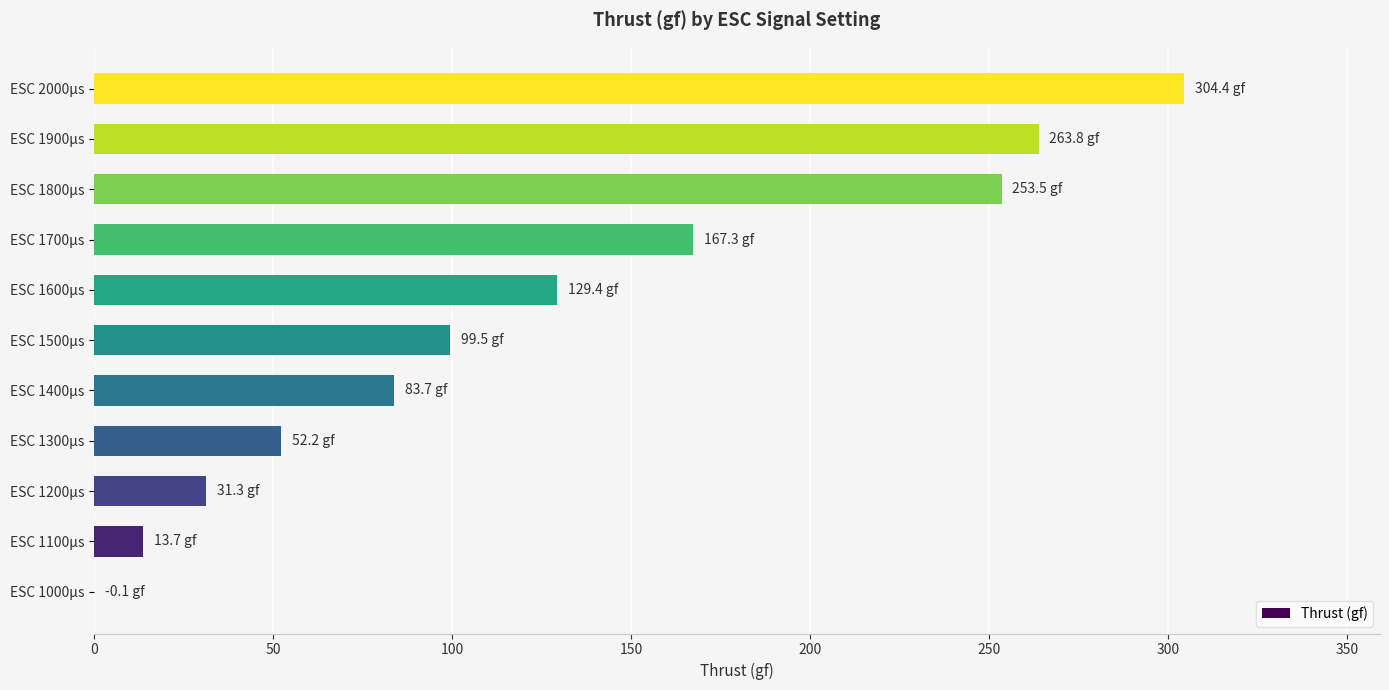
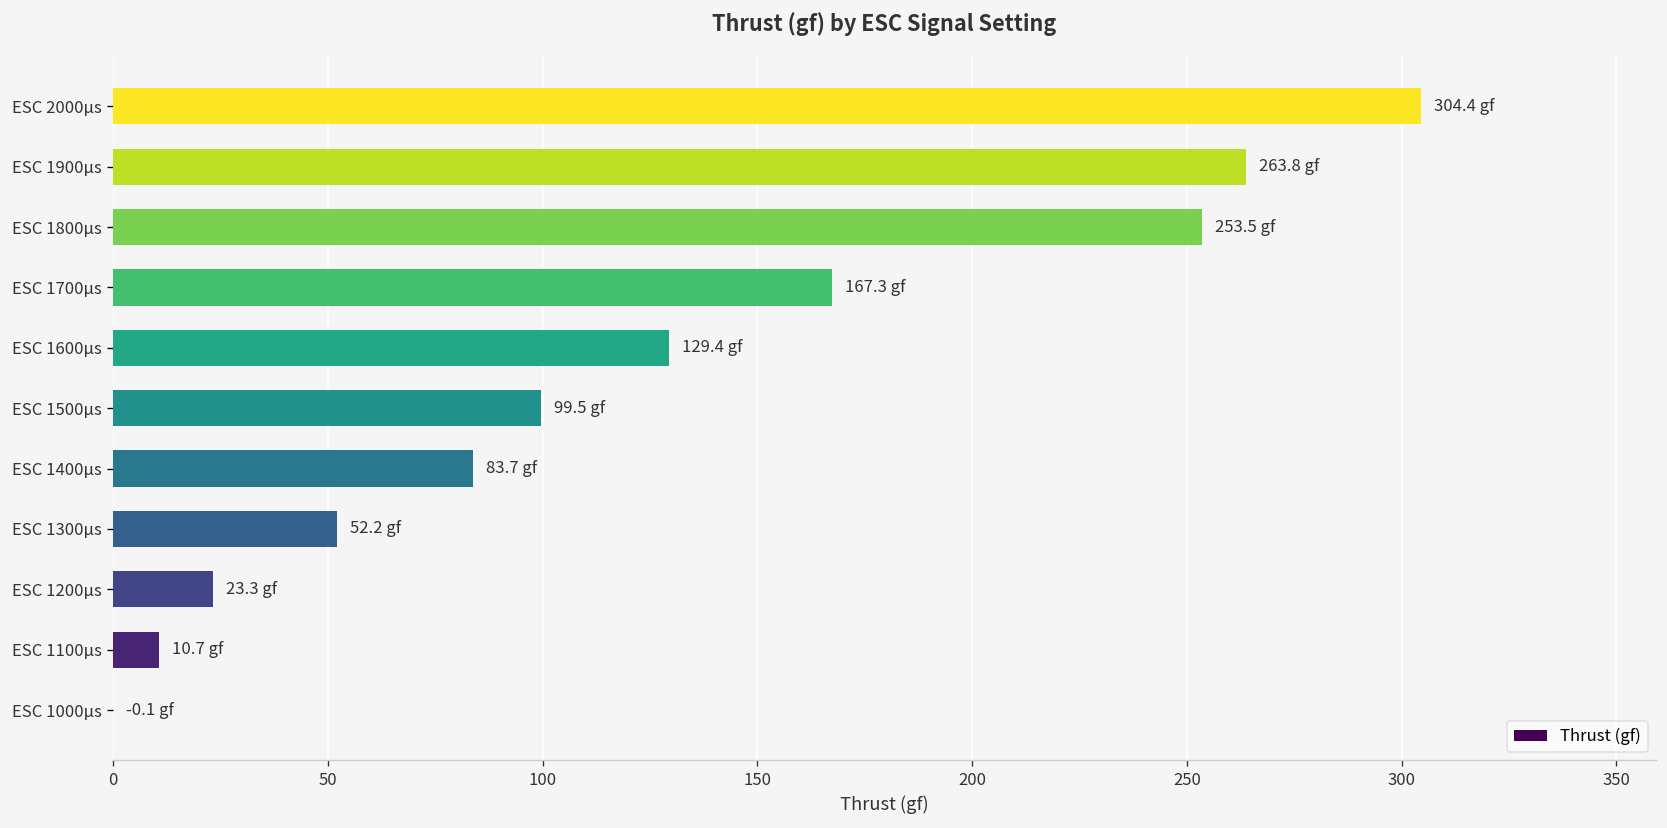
ESC 1200µs: 31.3 -> 23.3
ESC 1100µs: 13.7 -> 10.7
